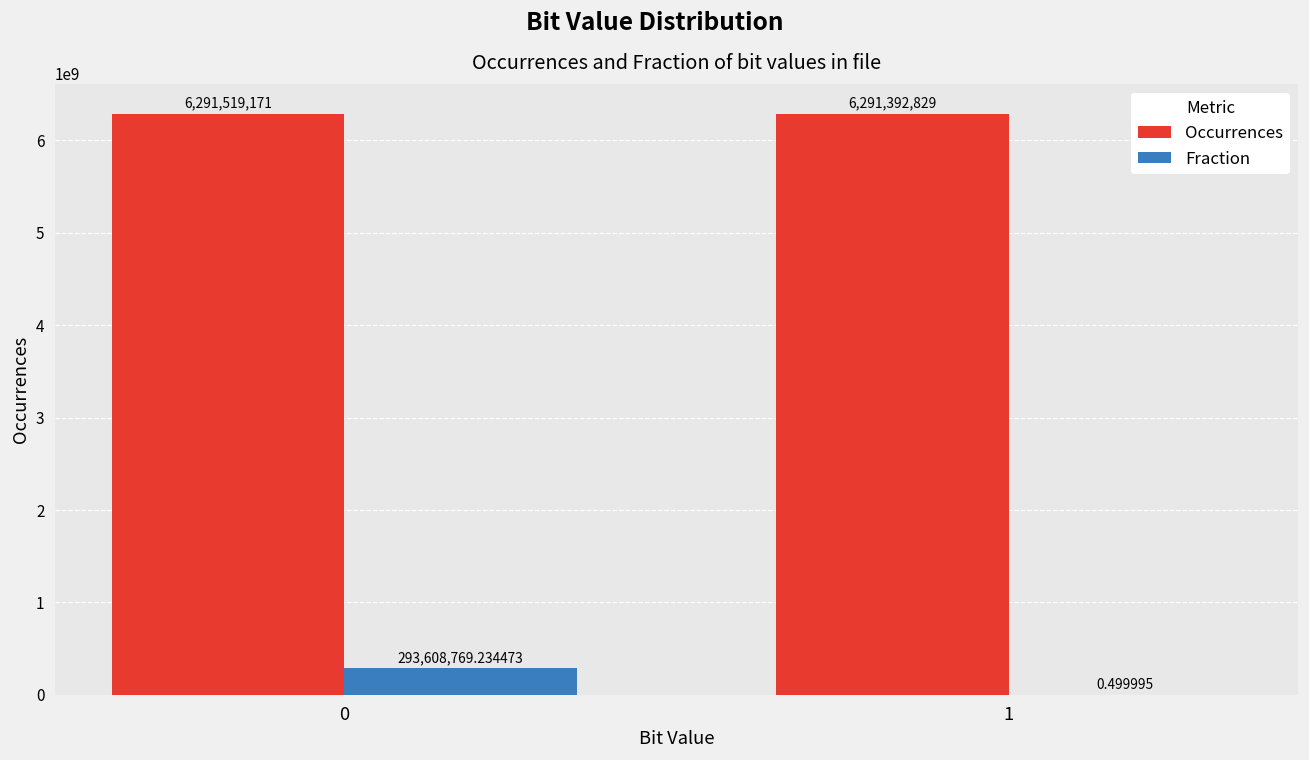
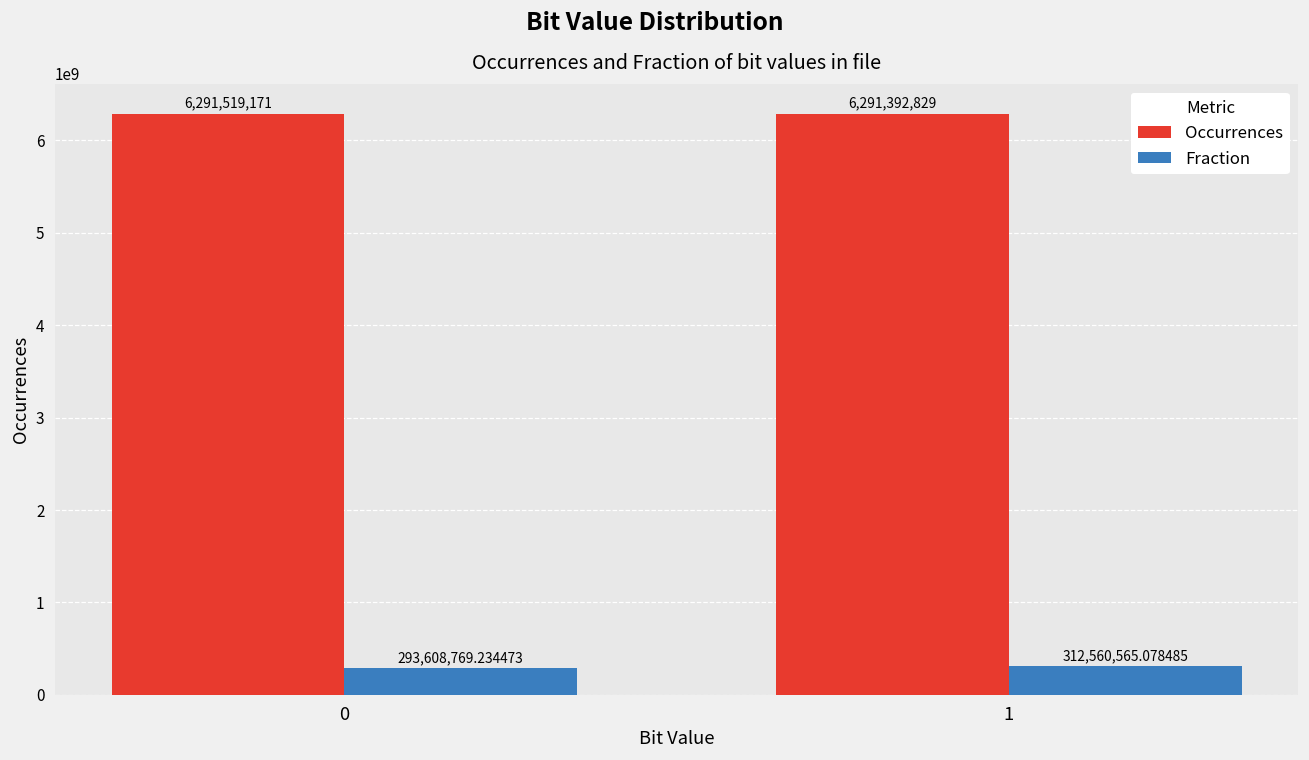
Fraction, 1: 0.499995 -> 312,560,565.078485
